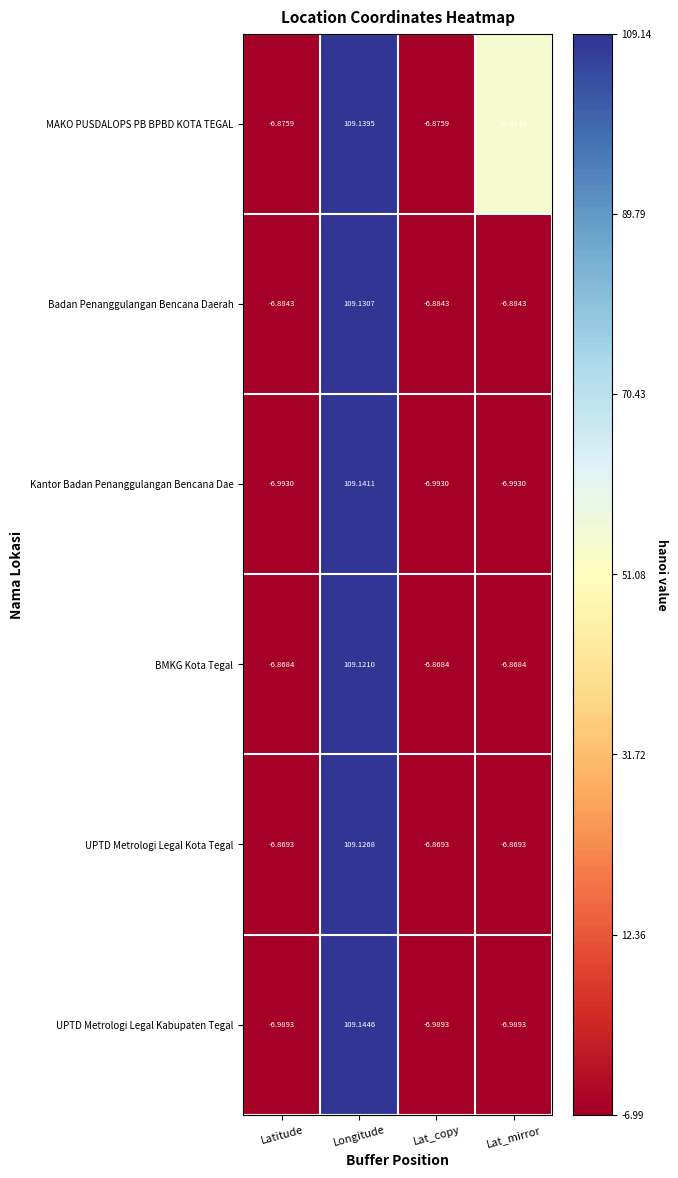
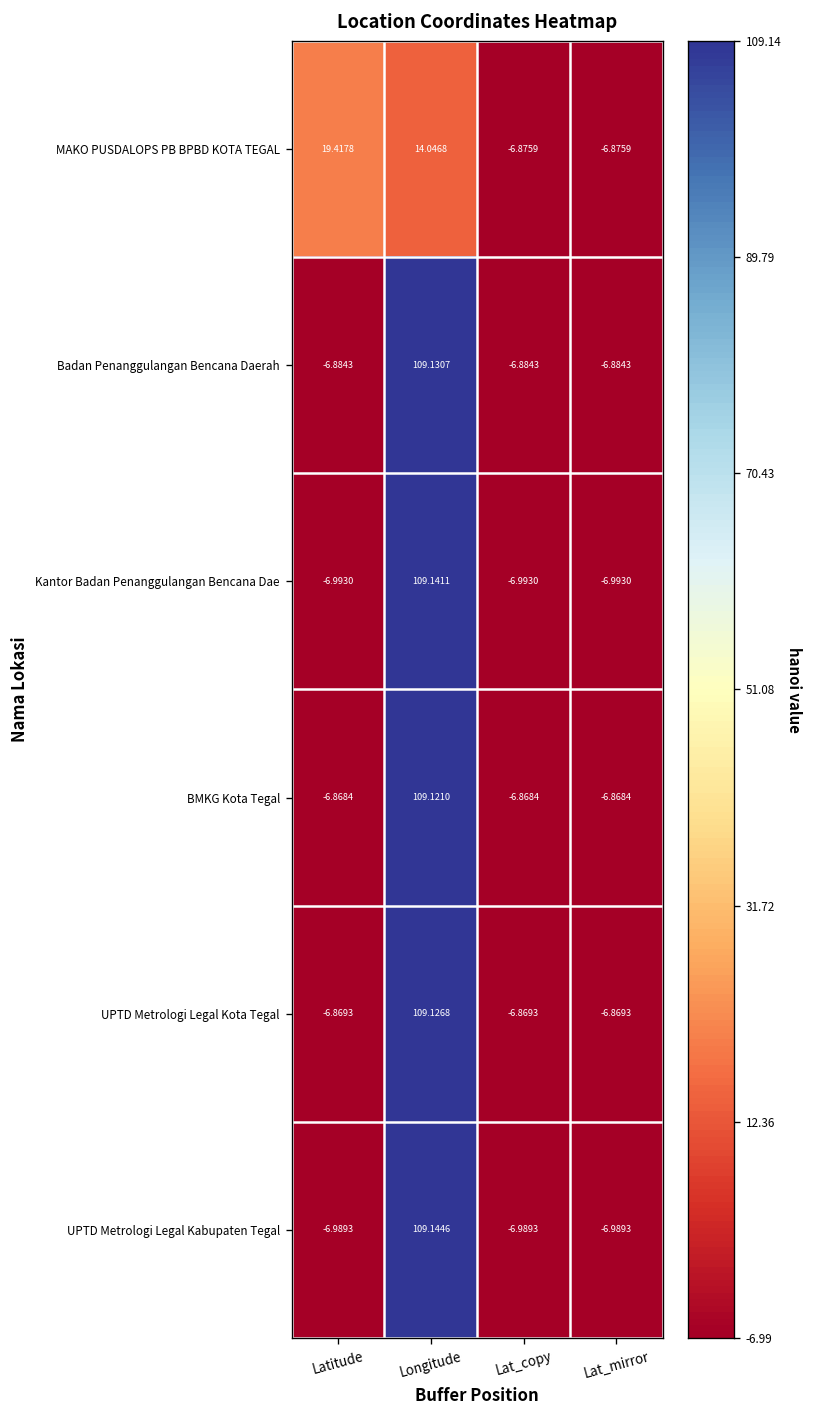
MAKO PUSDALOPS PB BPBD KOTA TEGAL, Latitude: -6.8759 -> 19.4178
MAKO PUSDALOPS PB BPBD KOTA TEGAL, Longitude: 109.1395 -> 14.0468
MAKO PUSDALOPS PB BPBD KOTA TEGAL, Lat_mirror: 54.3116 -> -6.8759
